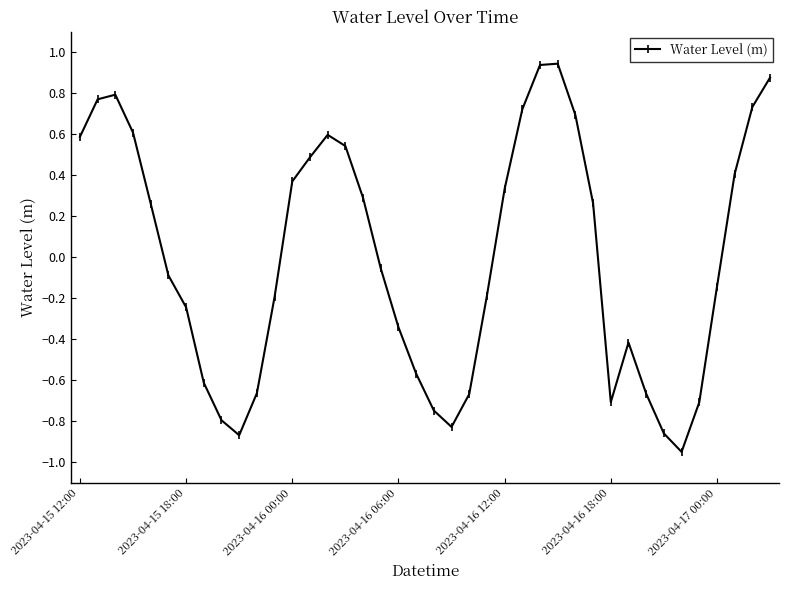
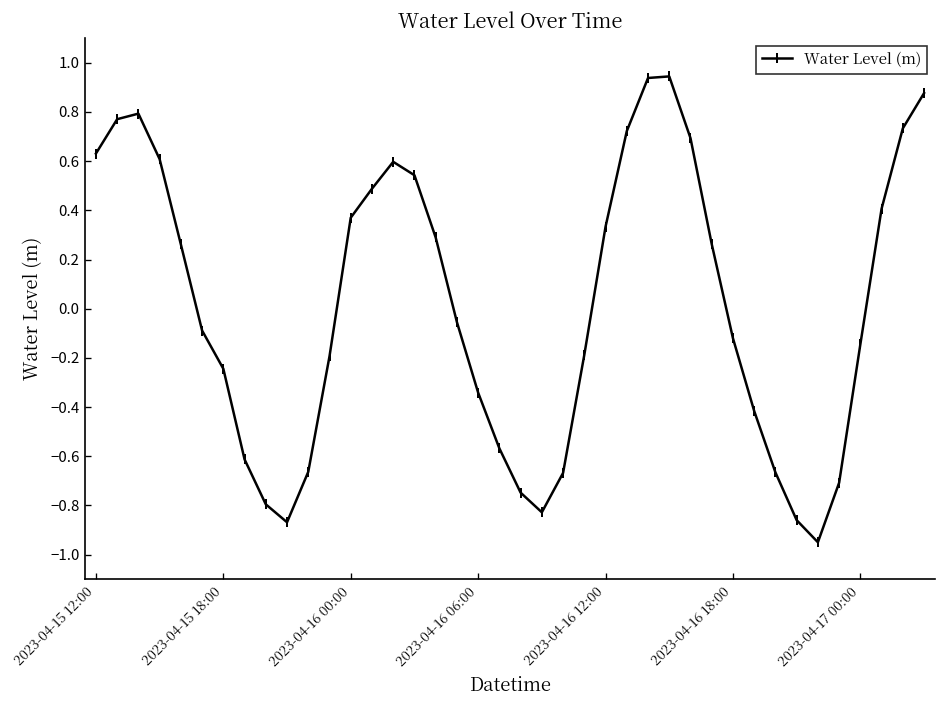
2023-04-15 12:00: 0.59 -> 0.63
2023-04-16 18:00: -0.71 -> -0.12
